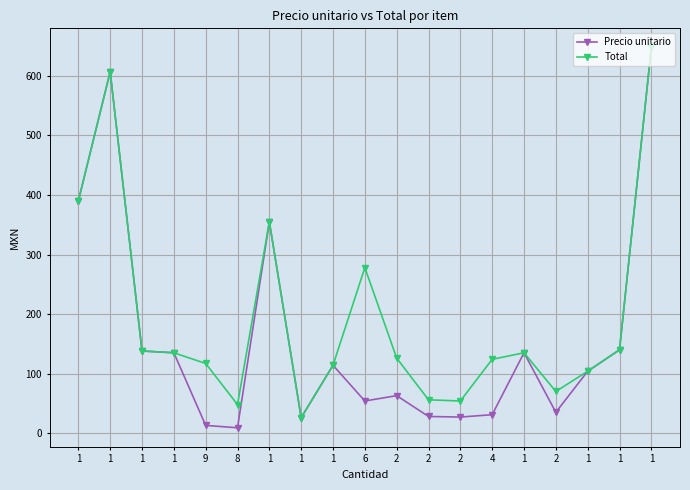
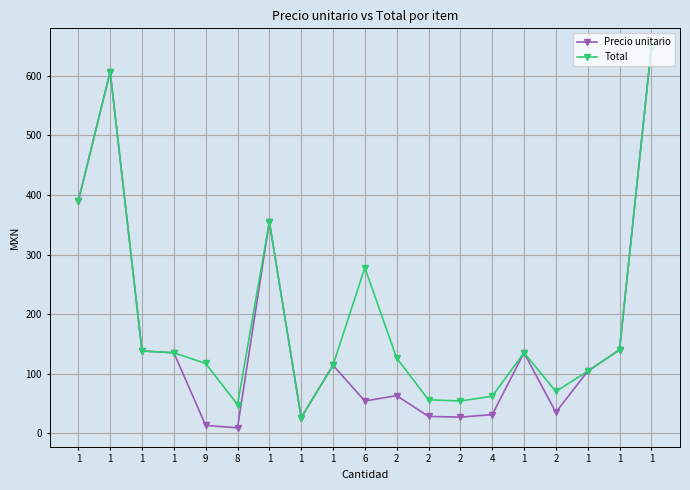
Total, 4: 120 -> 60
